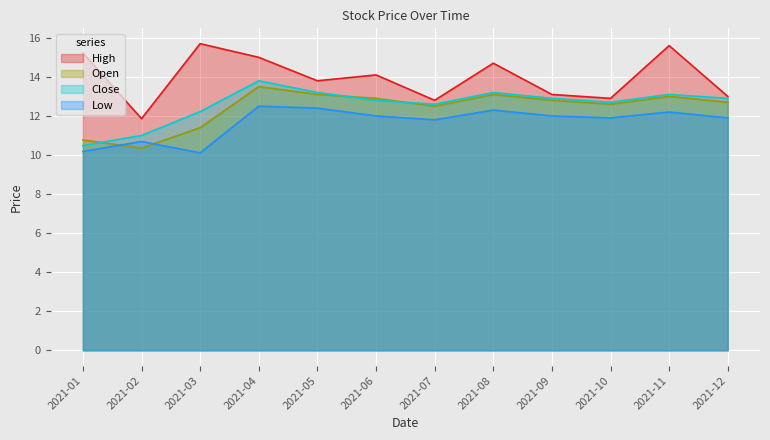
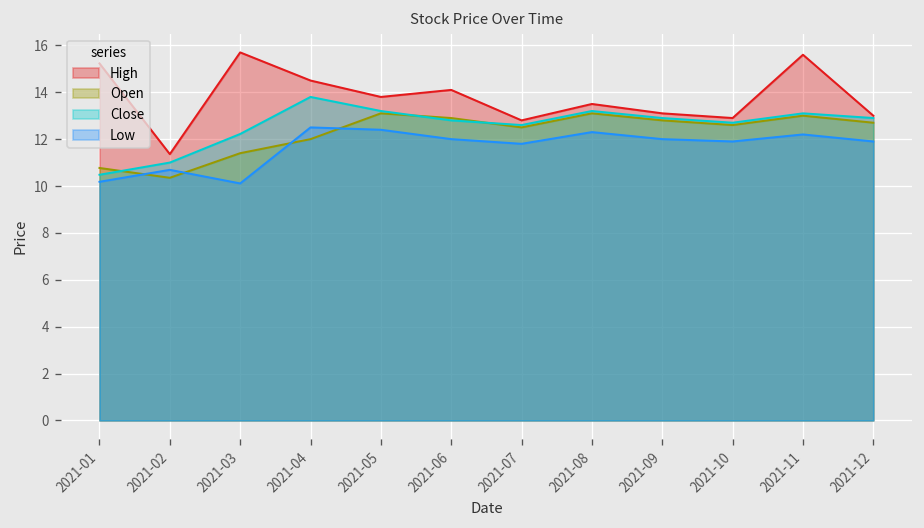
High, 2021-02: 11.9 -> 11.4
High, 2021-04: 15.0 -> 14.5
Open, 2021-04: 13.5 -> 12.0
High, 2021-08: 14.7 -> 13.5
